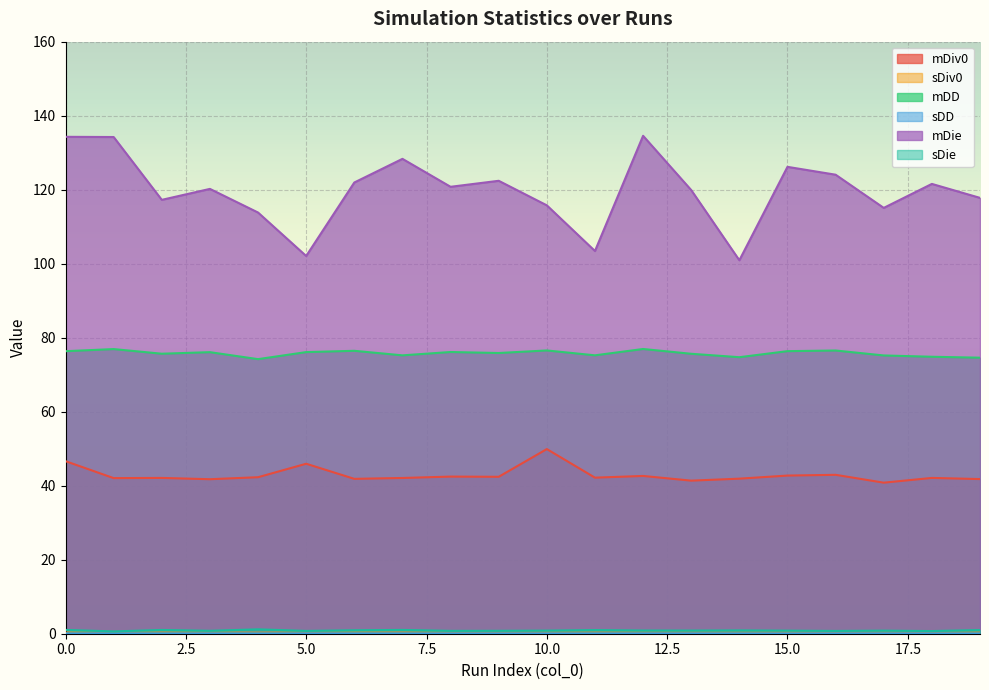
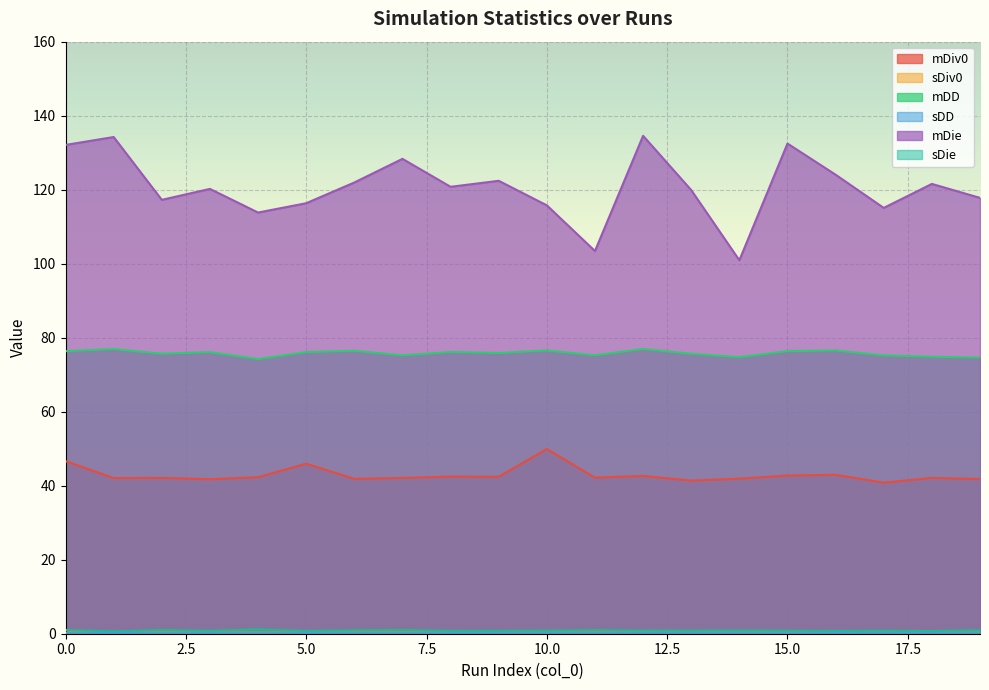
mDie, 0.0: 134 -> 132
mDie, 5.0: 102 -> 116
mDie, 15.0: 126 -> 132
